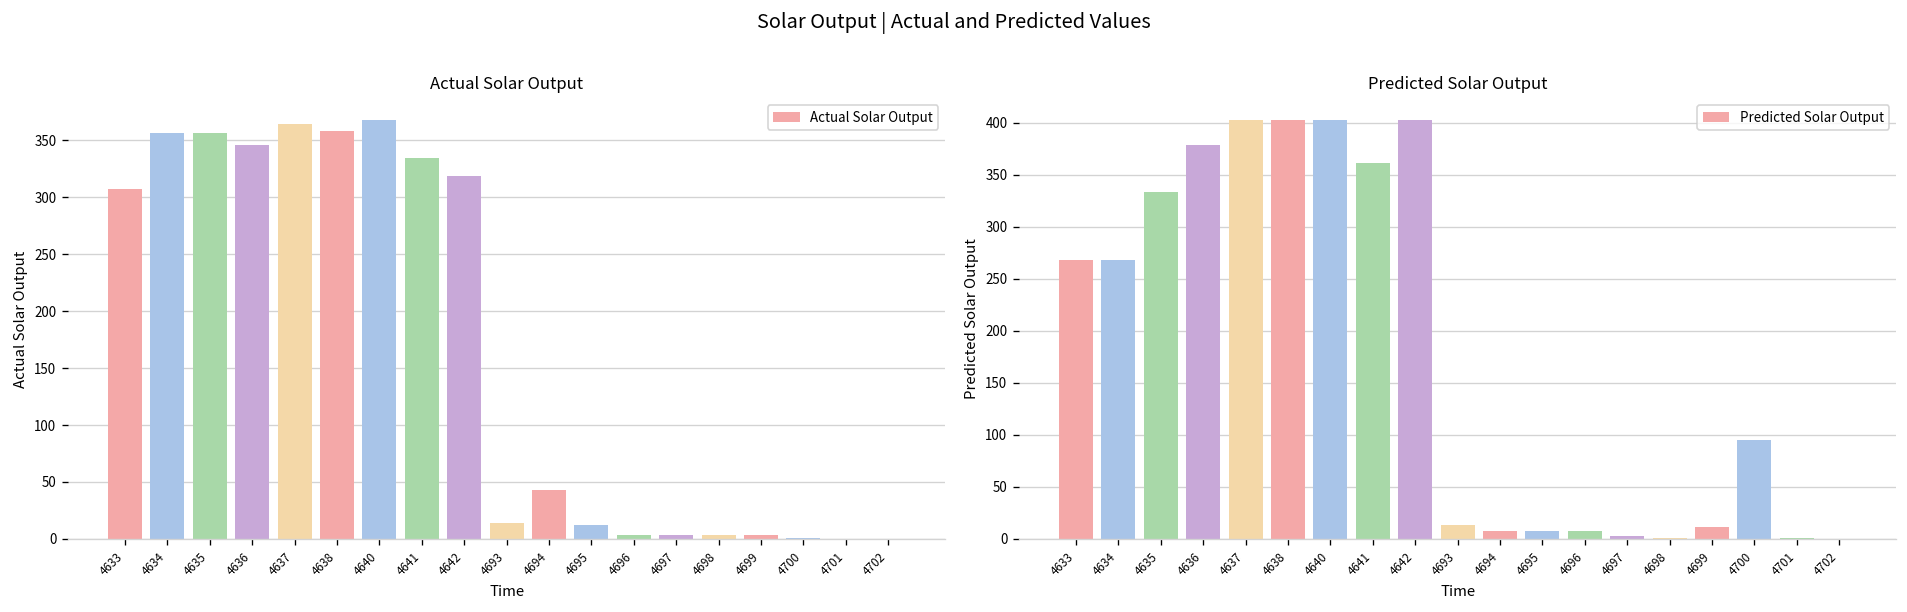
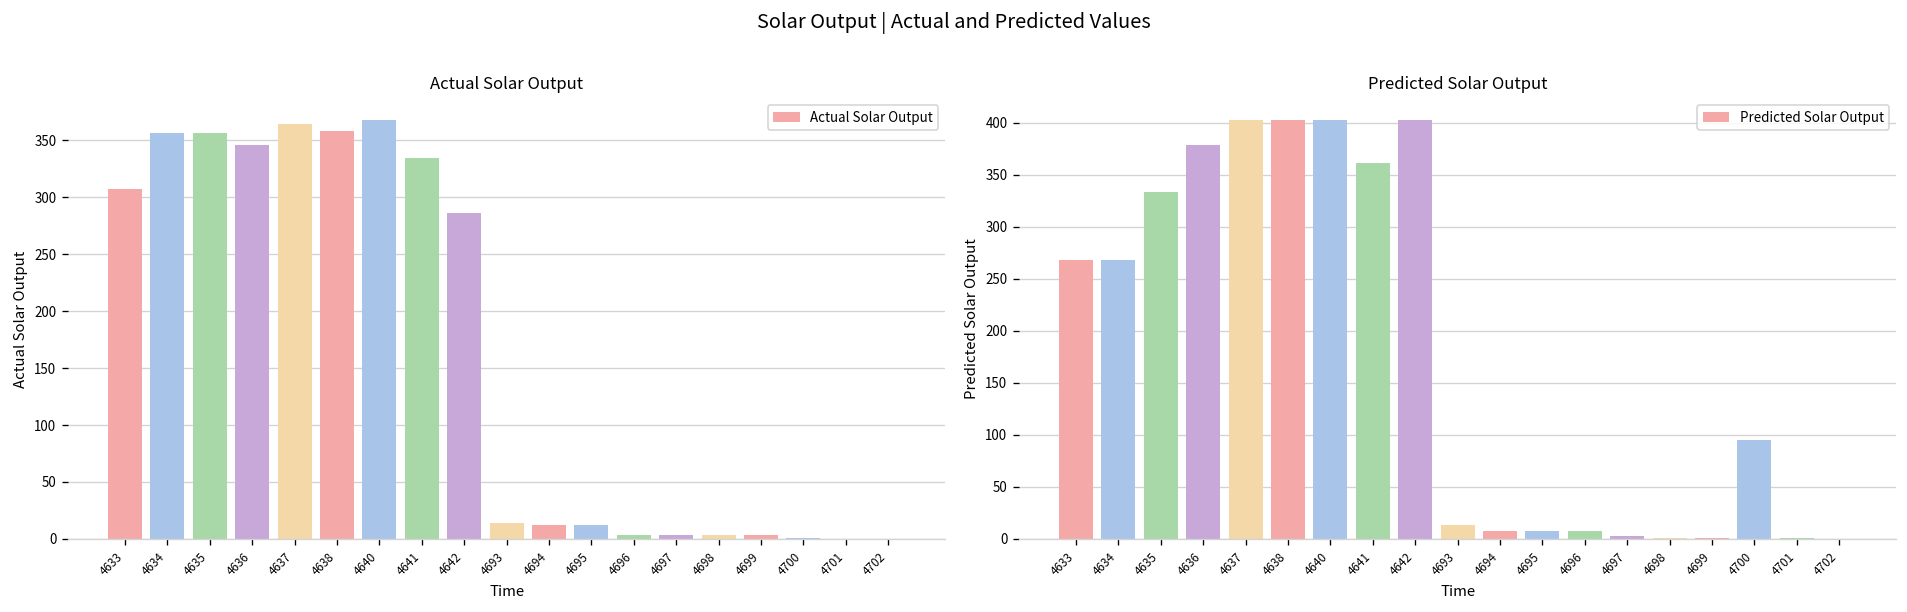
Actual Solar Output, 4642: 320 -> 290
Actual Solar Output, 4694: 40 -> 10
Predicted Solar Output, 4699: 10 -> 0
